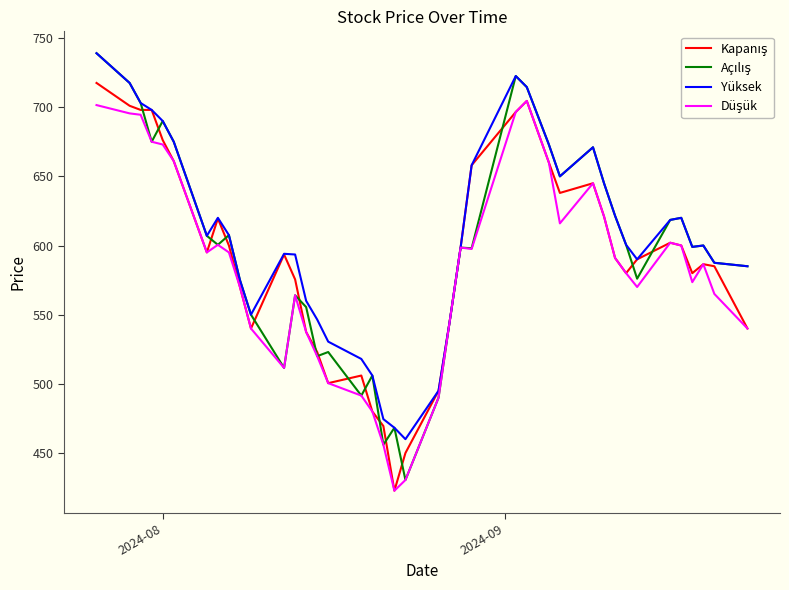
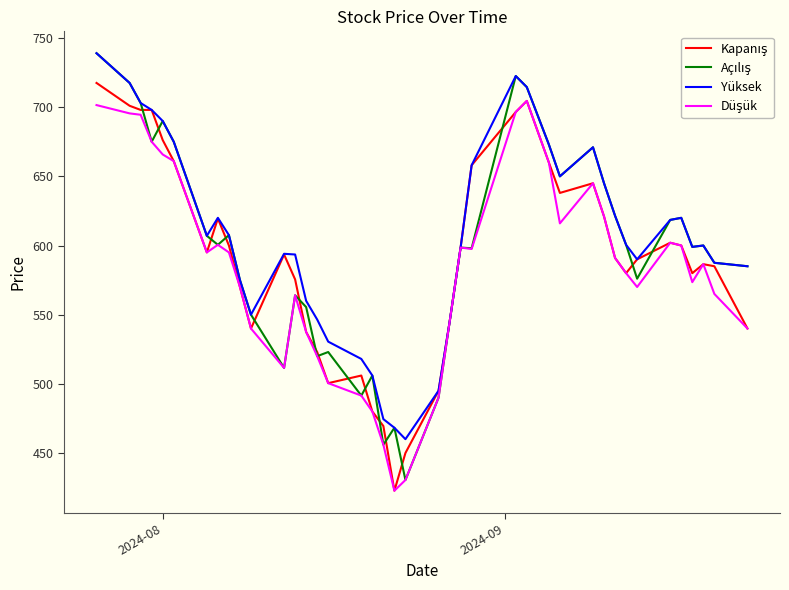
Düşük, 2024-08: 673 -> 666
